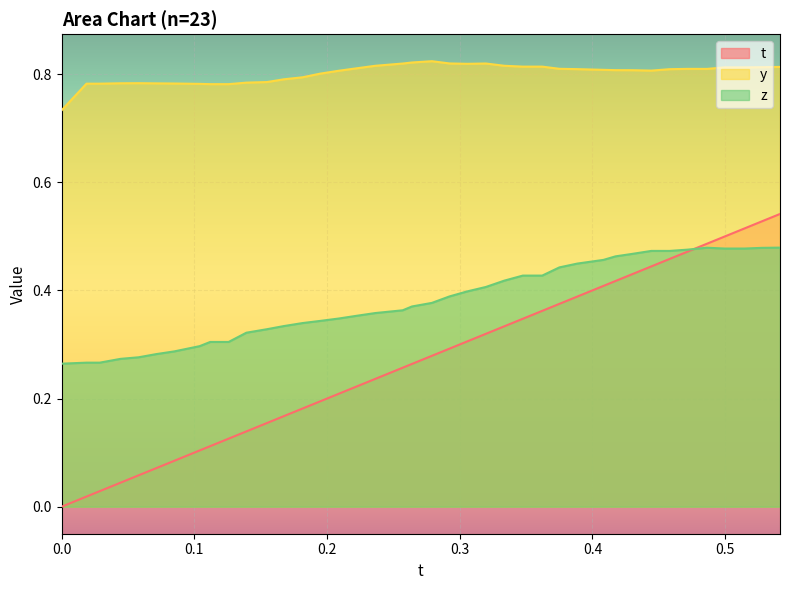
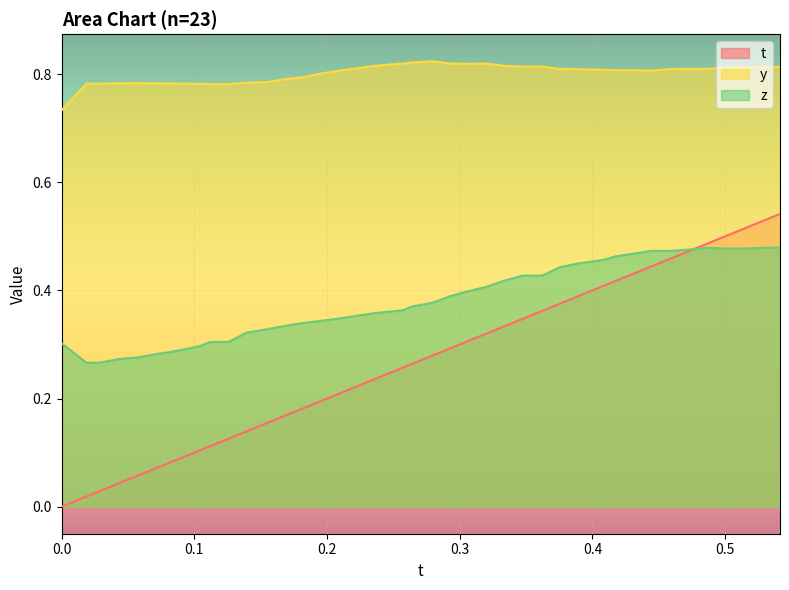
z, 0.0: 0.26 -> 0.30
